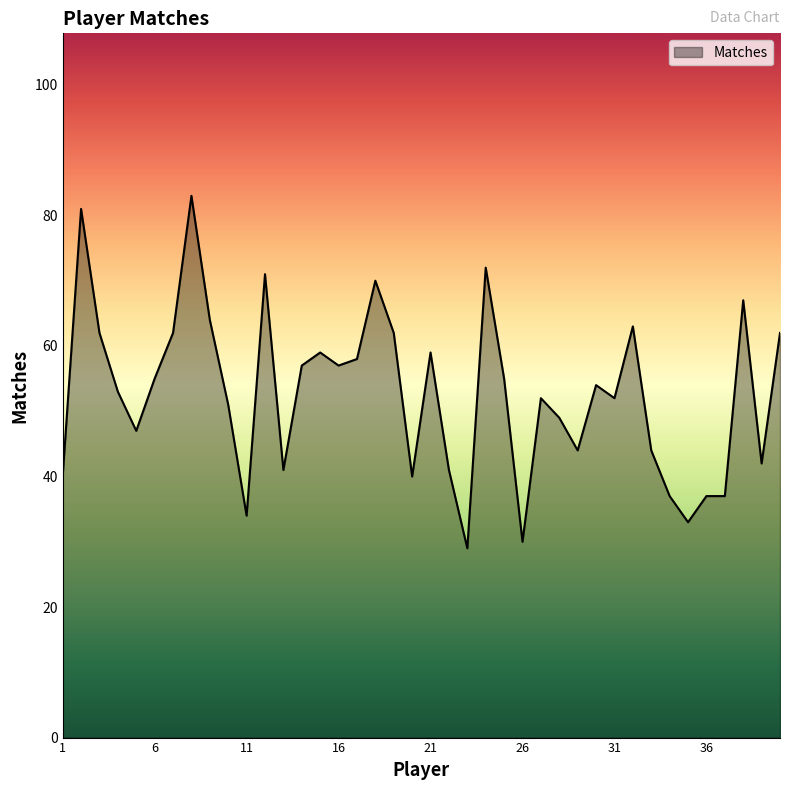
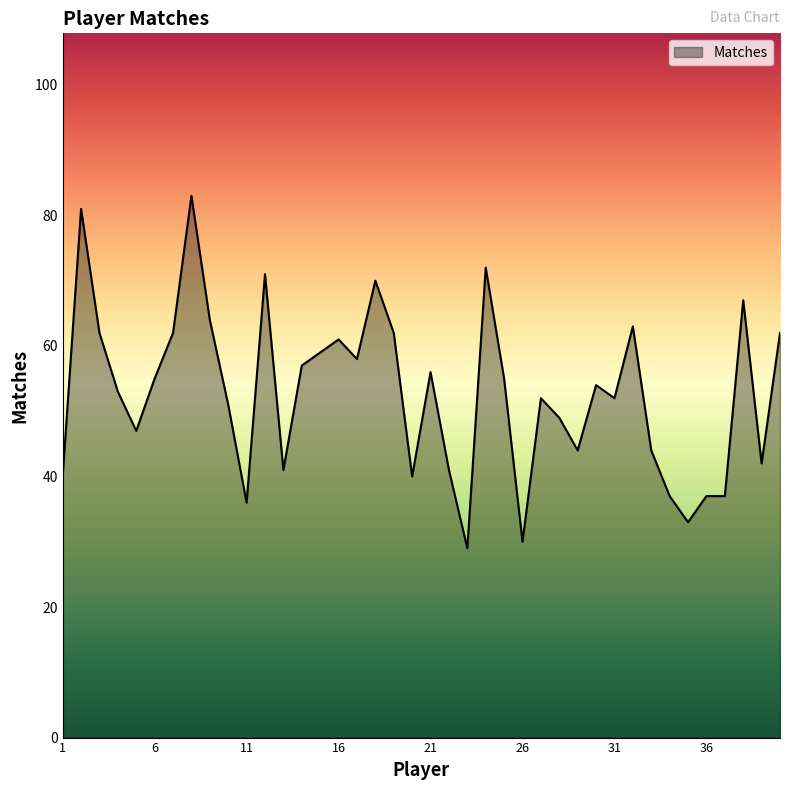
11: 34 -> 36
16: 57 -> 61
21: 59 -> 56
